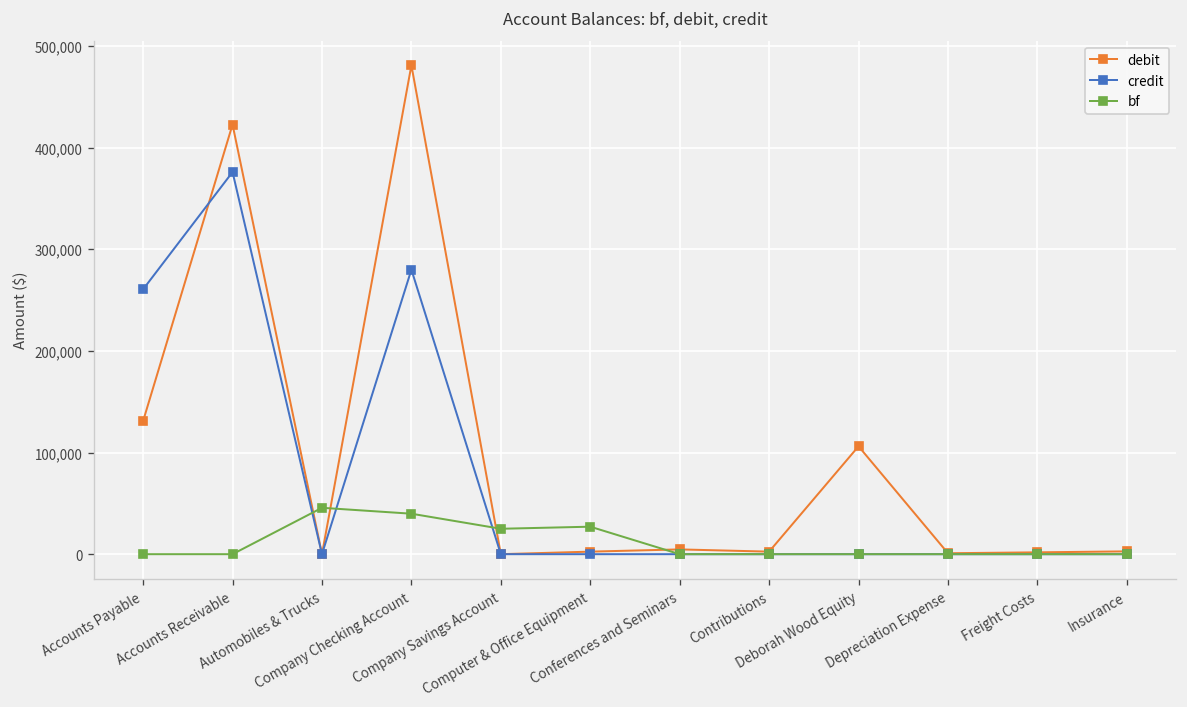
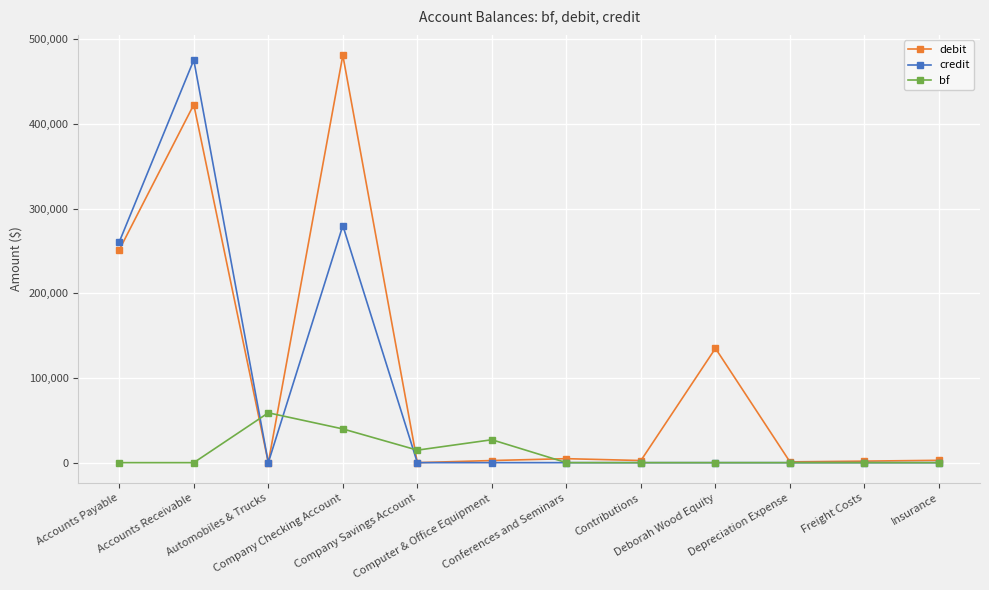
debit, Accounts Payable: 130,000 -> 250,000
credit, Accounts Receivable: 380,000 -> 480,000
bf, Automobiles & Trucks: 50,000 -> 60,000
bf, Company Savings Account: 30,000 -> 10,000
debit, Deborah Wood Equity: 110,000 -> 140,000
